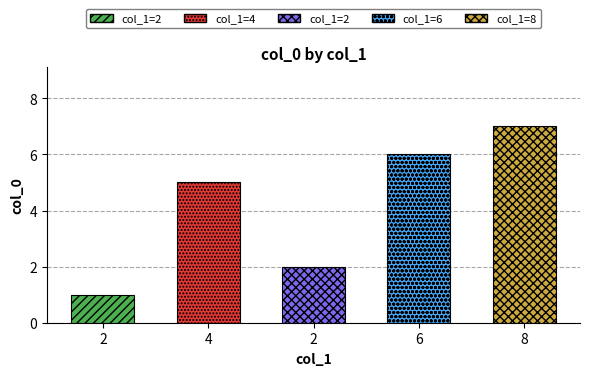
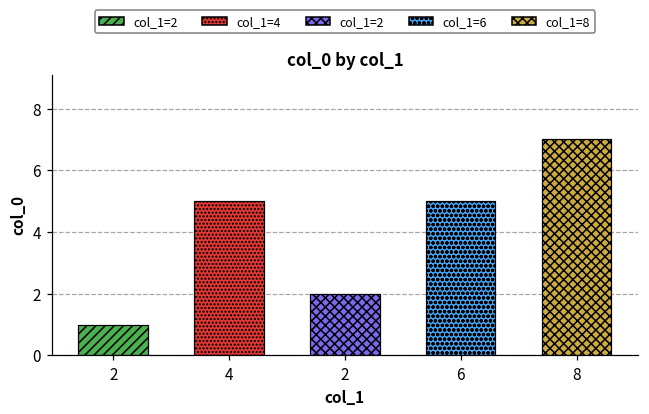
6: 6 -> 5
